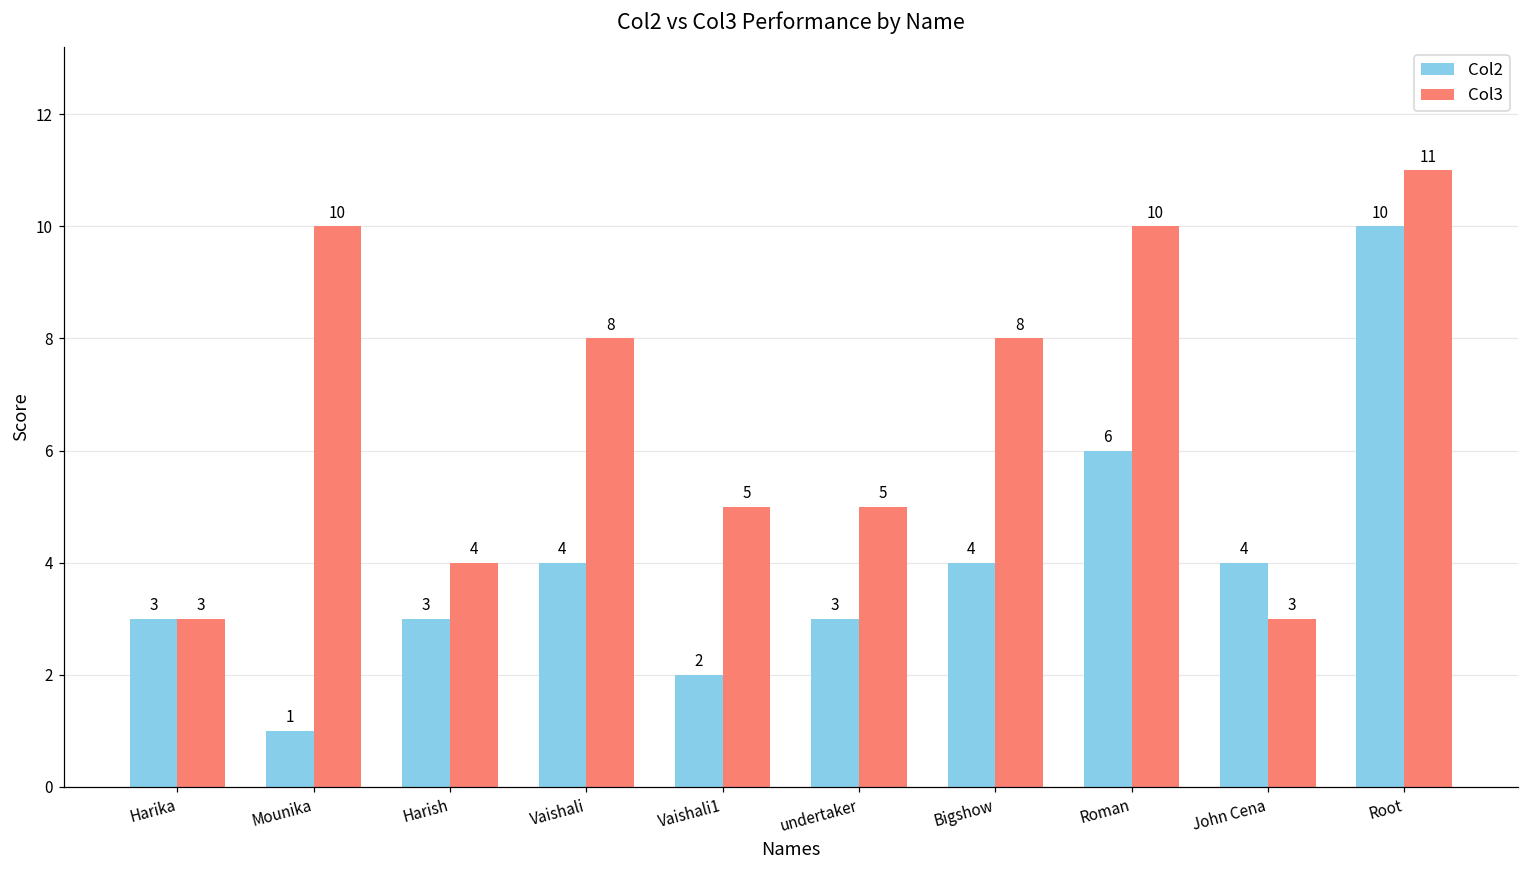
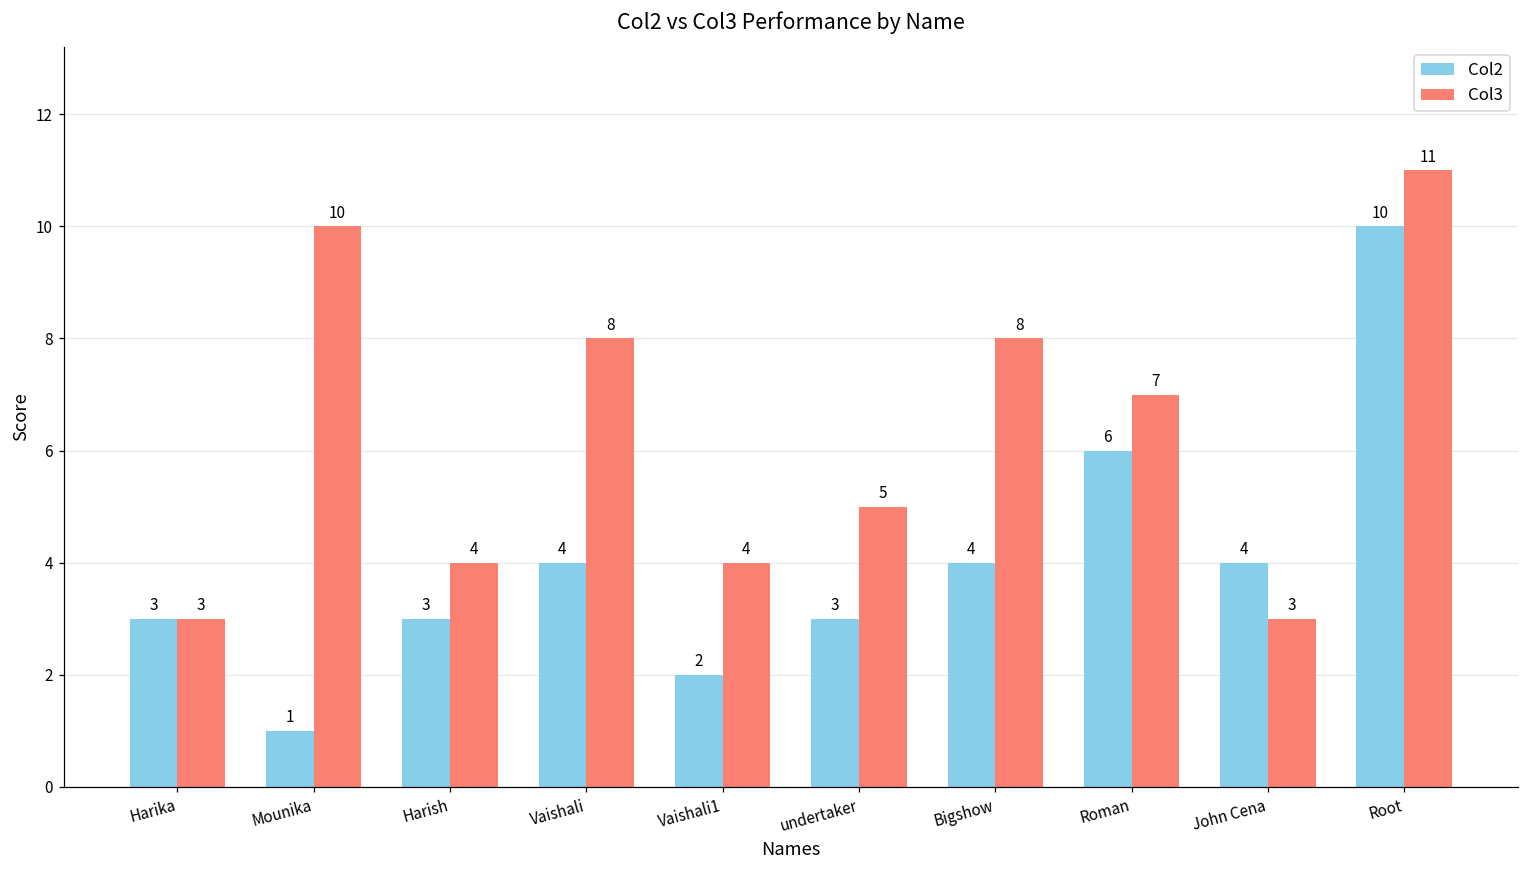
Col3, Vaishali1: 5 -> 4
Col3, Roman: 10 -> 7
